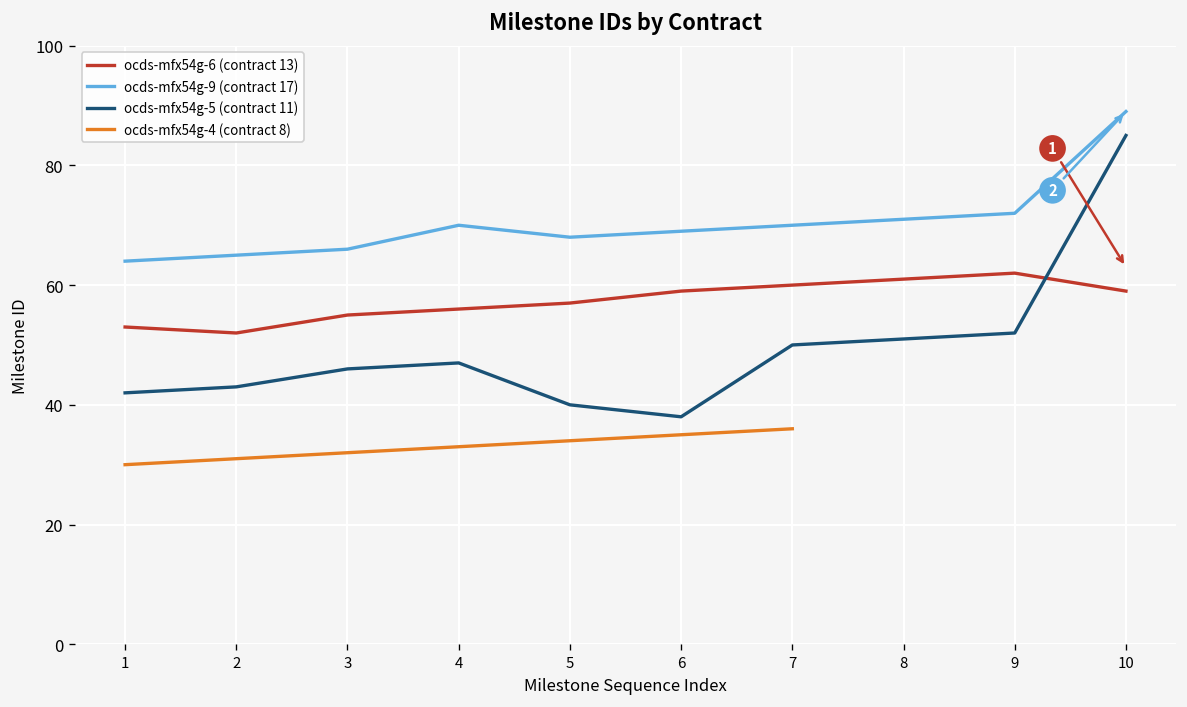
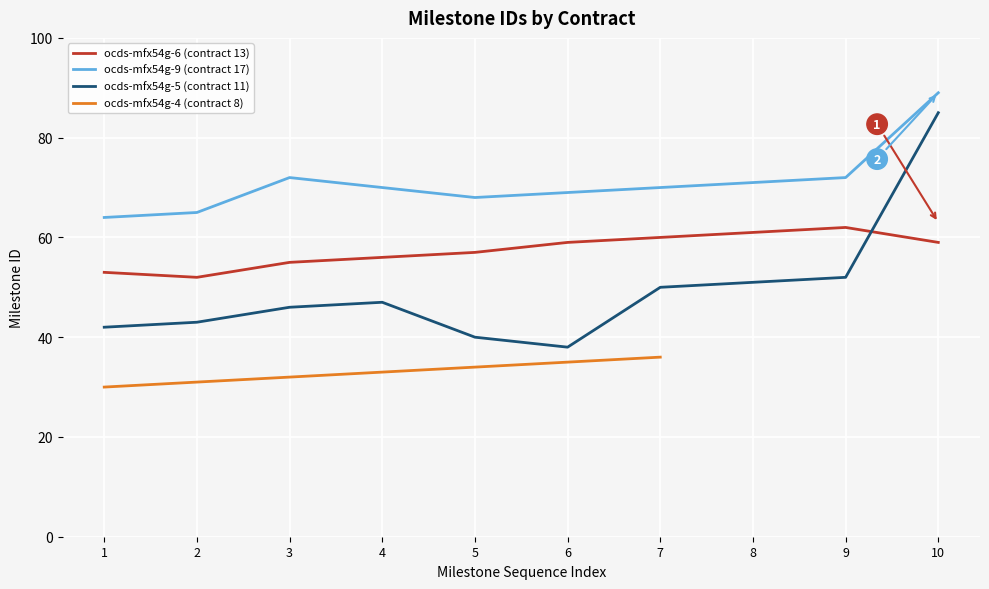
ocds-mfx54g-9 (contract 17), 3: 66 -> 72
